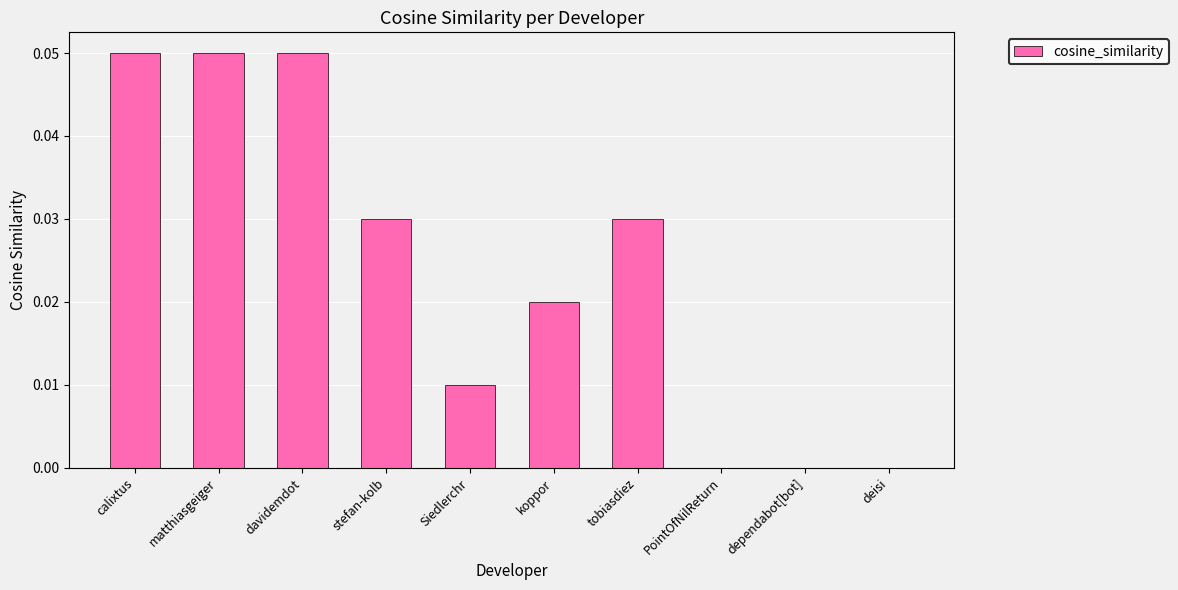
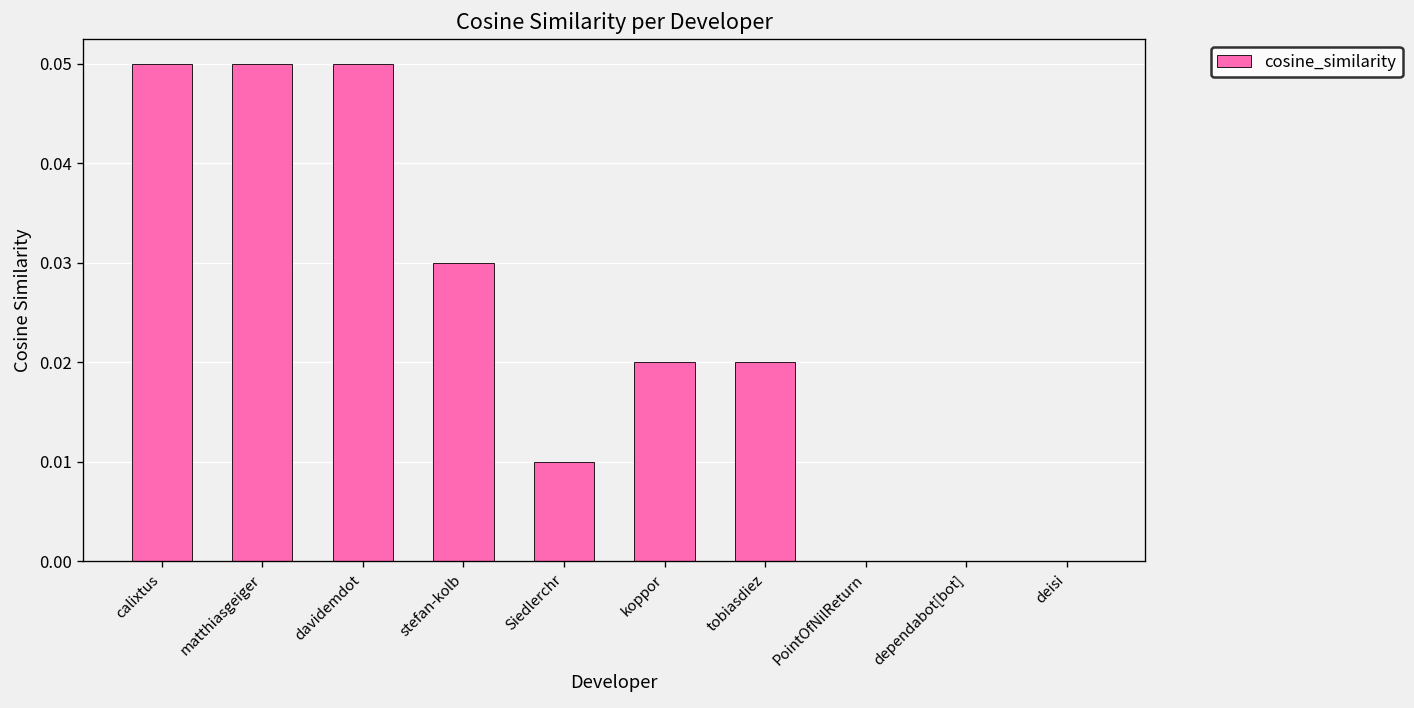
tobiasdiez: 0.03 -> 0.02
